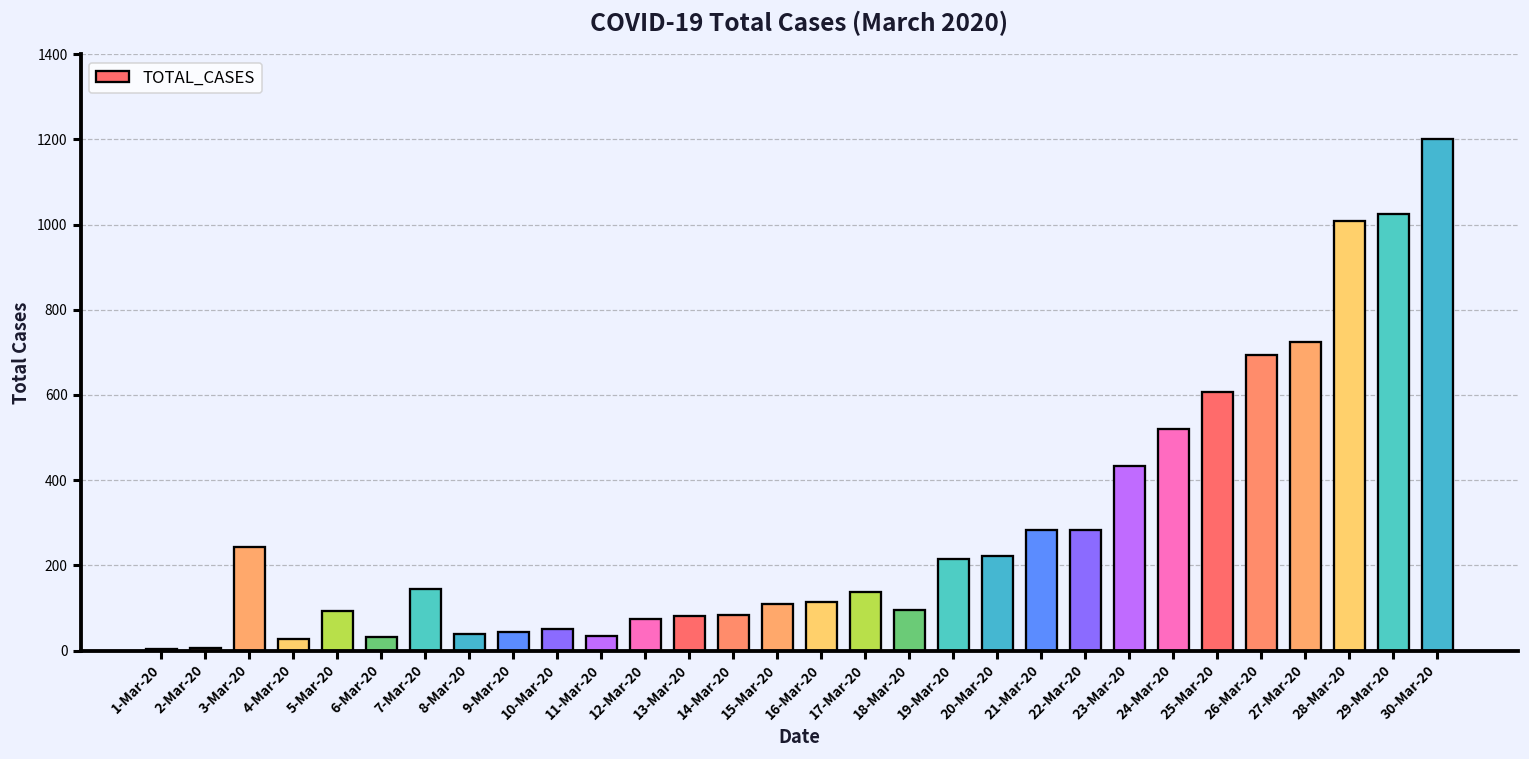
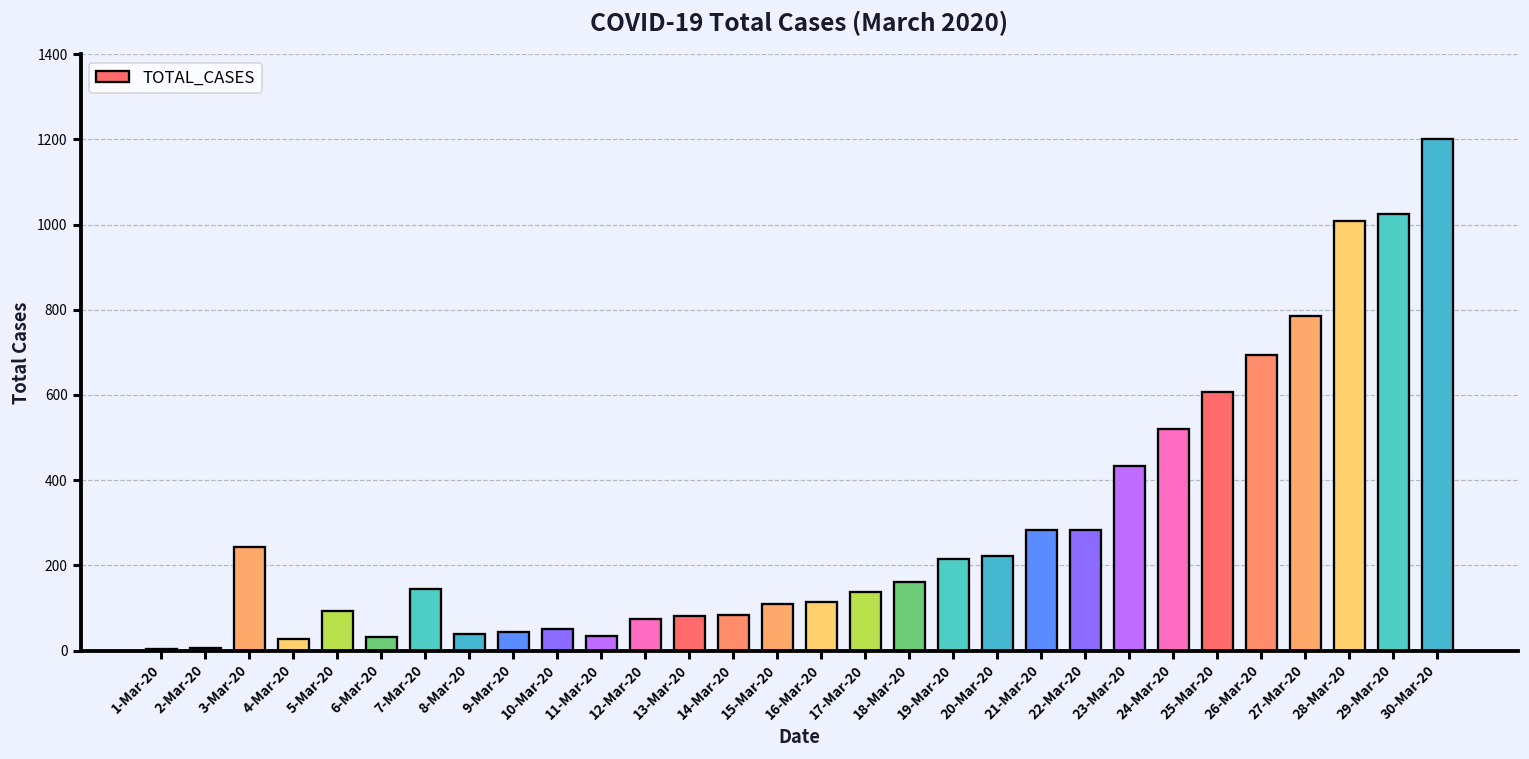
18-Mar-20: 100 -> 160
27-Mar-20: 720 -> 790
